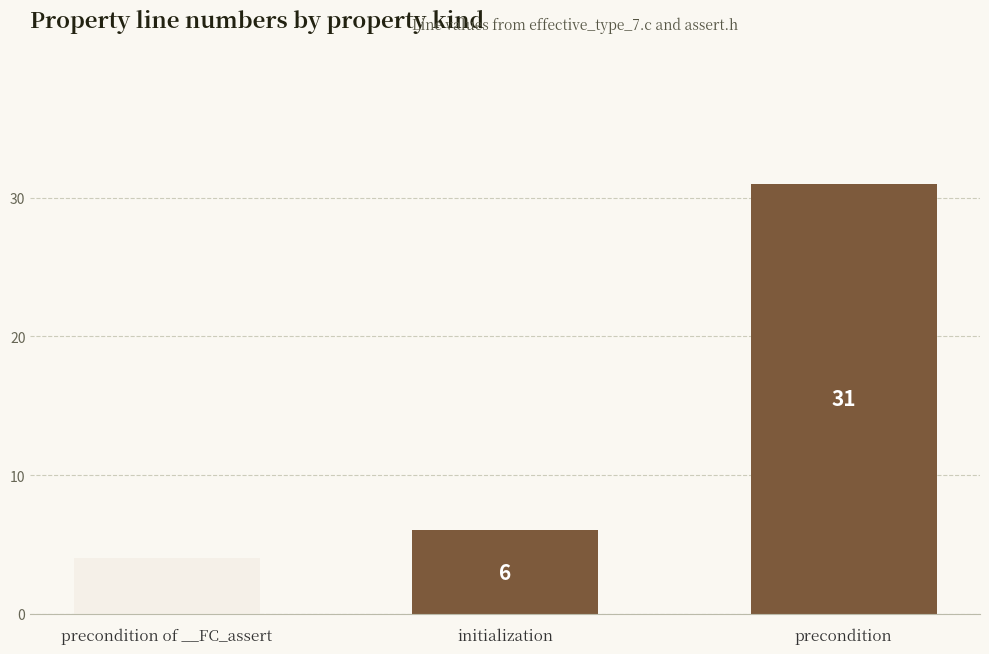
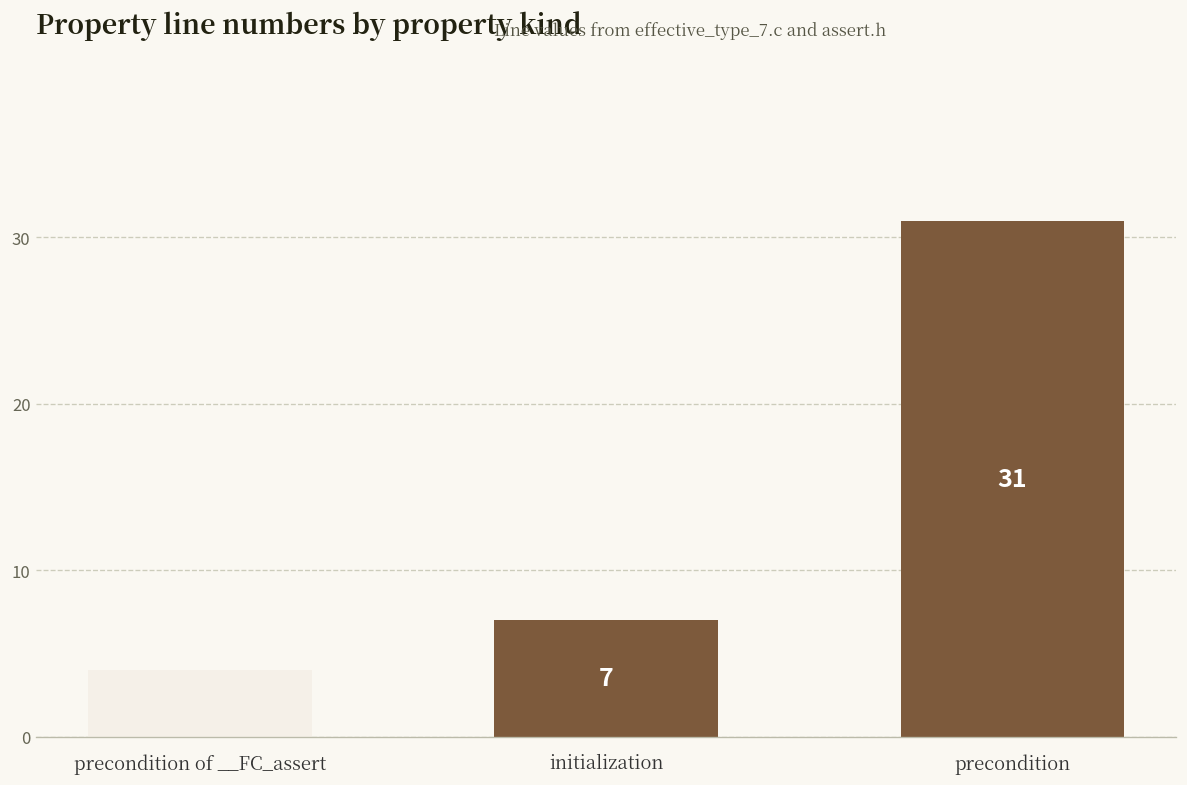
initialization: 6 -> 7
